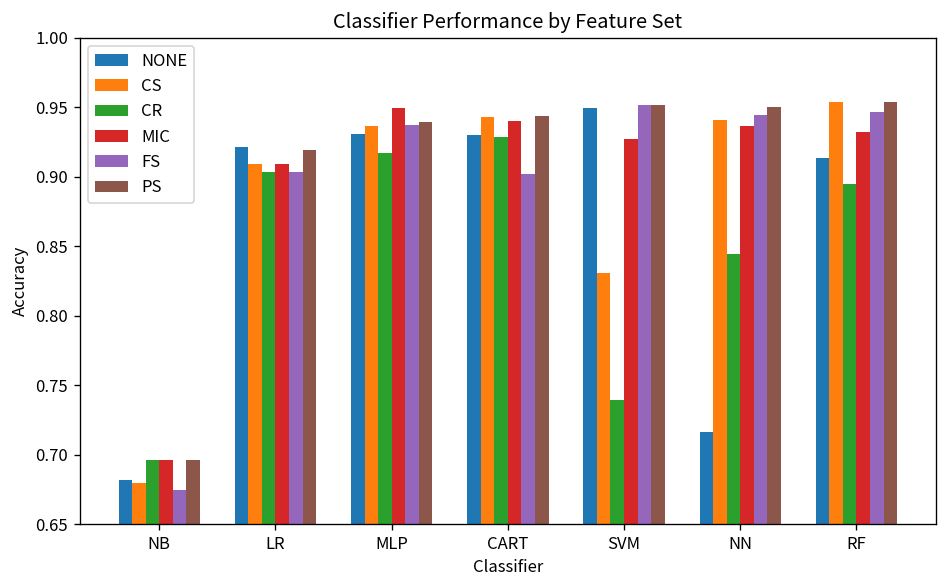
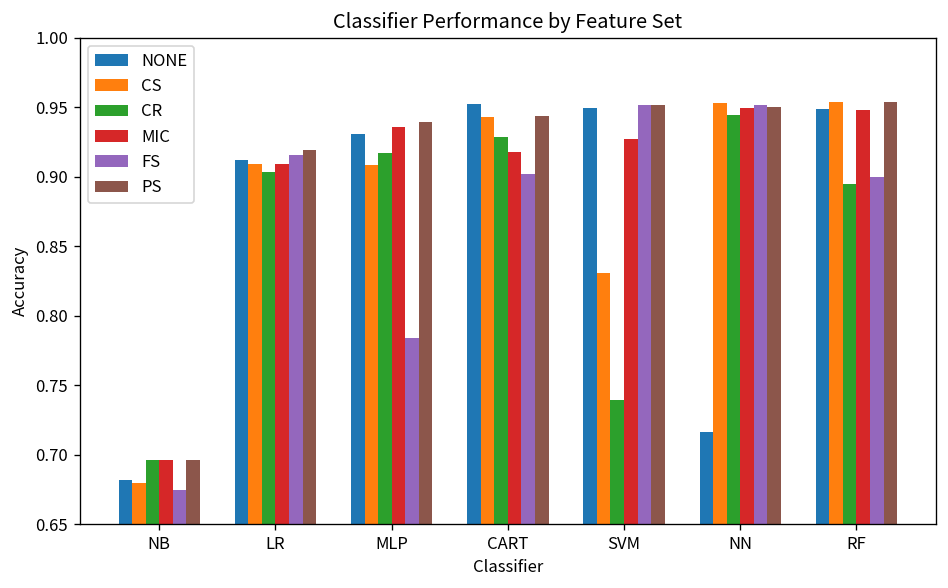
NONE, LR: 0.921 -> 0.912
FS, LR: 0.903 -> 0.916
CS, MLP: 0.936 -> 0.908
MIC, MLP: 0.949 -> 0.936
FS, MLP: 0.937 -> 0.784
NONE, CART: 0.930 -> 0.952
MIC, CART: 0.940 -> 0.917
CS, NN: 0.941 -> 0.953
CR, NN: 0.845 -> 0.945
MIC, NN: 0.937 -> 0.949
FS, NN: 0.945 -> 0.951
NONE, RF: 0.913 -> 0.948
MIC, RF: 0.932 -> 0.948
FS, RF: 0.947 -> 0.899
